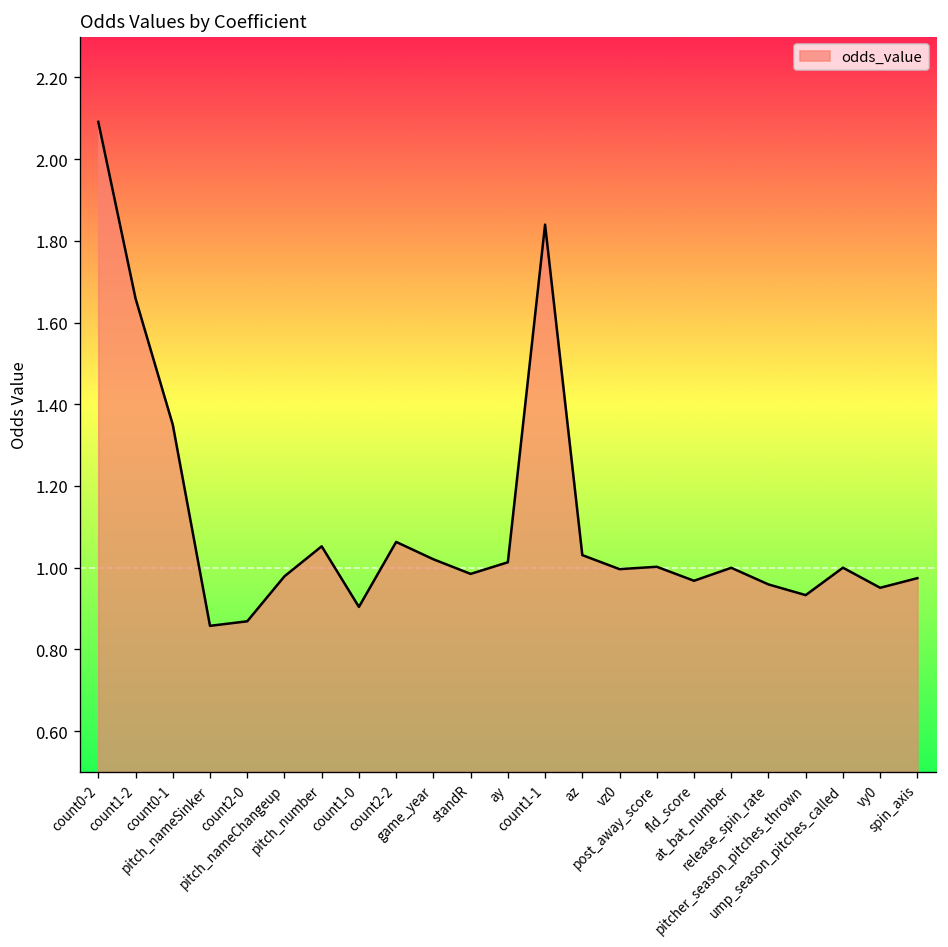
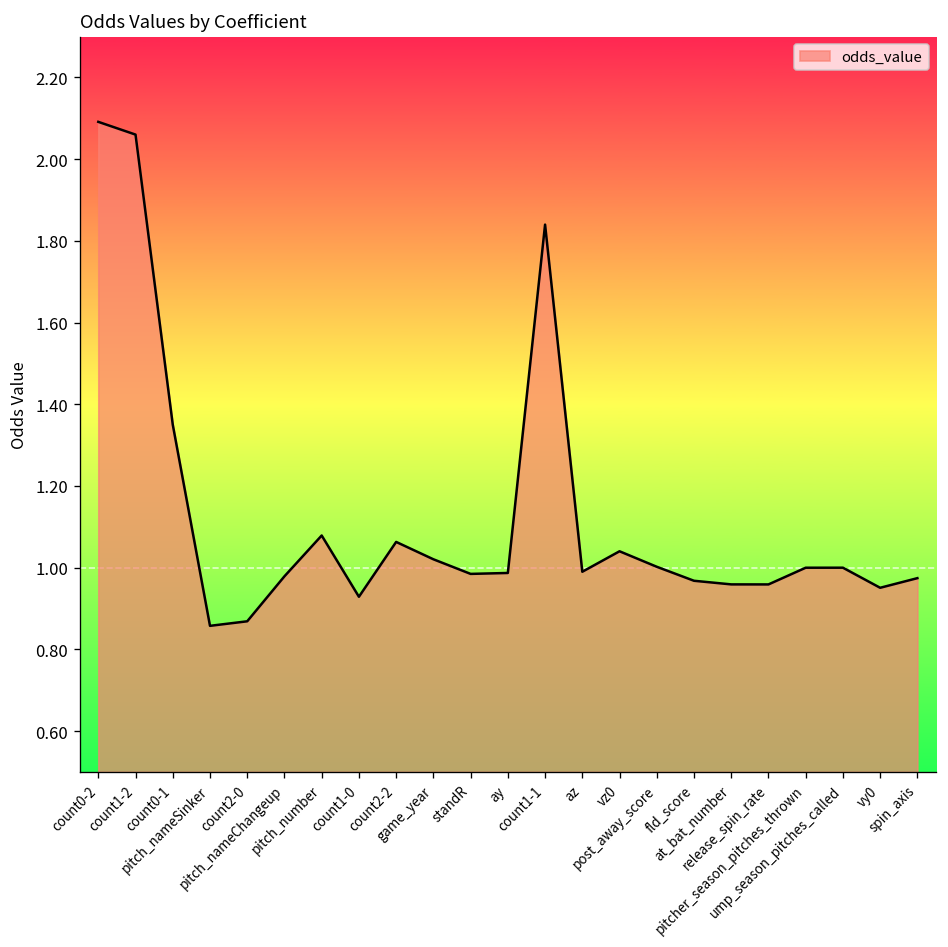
count1-2: 1.66 -> 2.06
pitch_number: 1.05 -> 1.08
count1-0: 0.90 -> 0.93
ay: 1.01 -> 0.99
az: 1.03 -> 0.99
vz0: 1.00 -> 1.04
at_bat_number: 1.00 -> 0.96
pitcher_season_pitches_thrown: 0.93 -> 1.00
